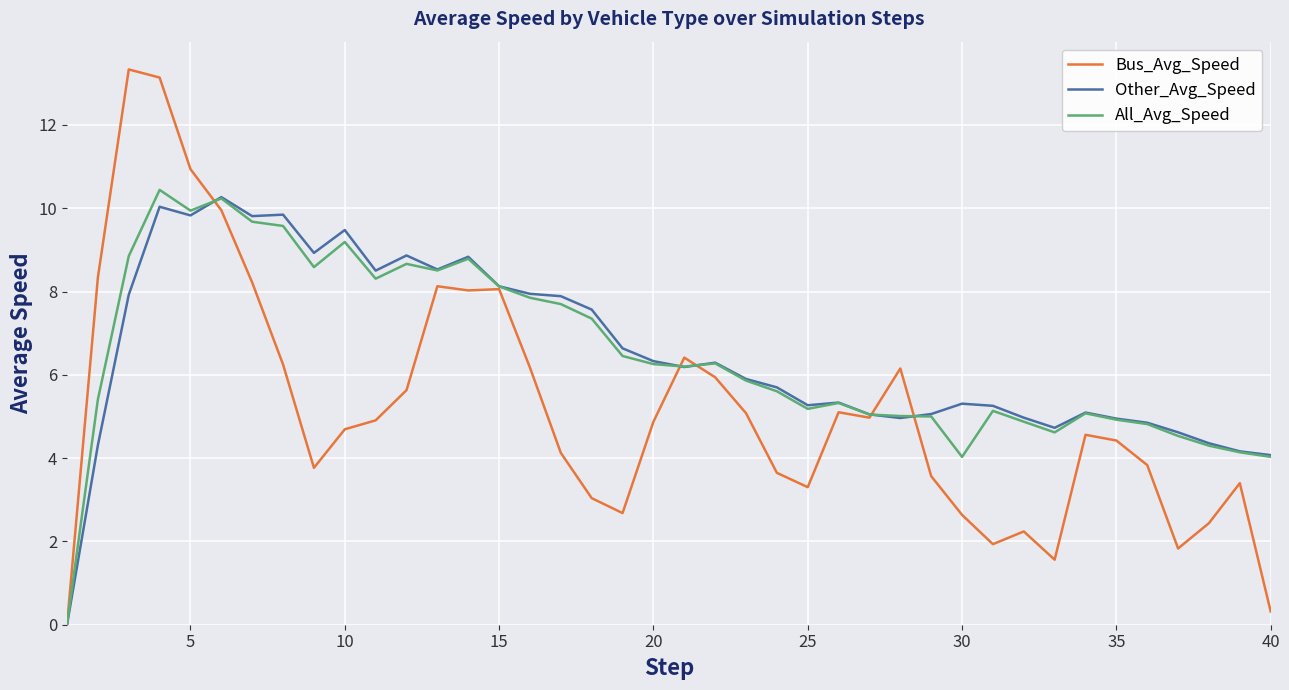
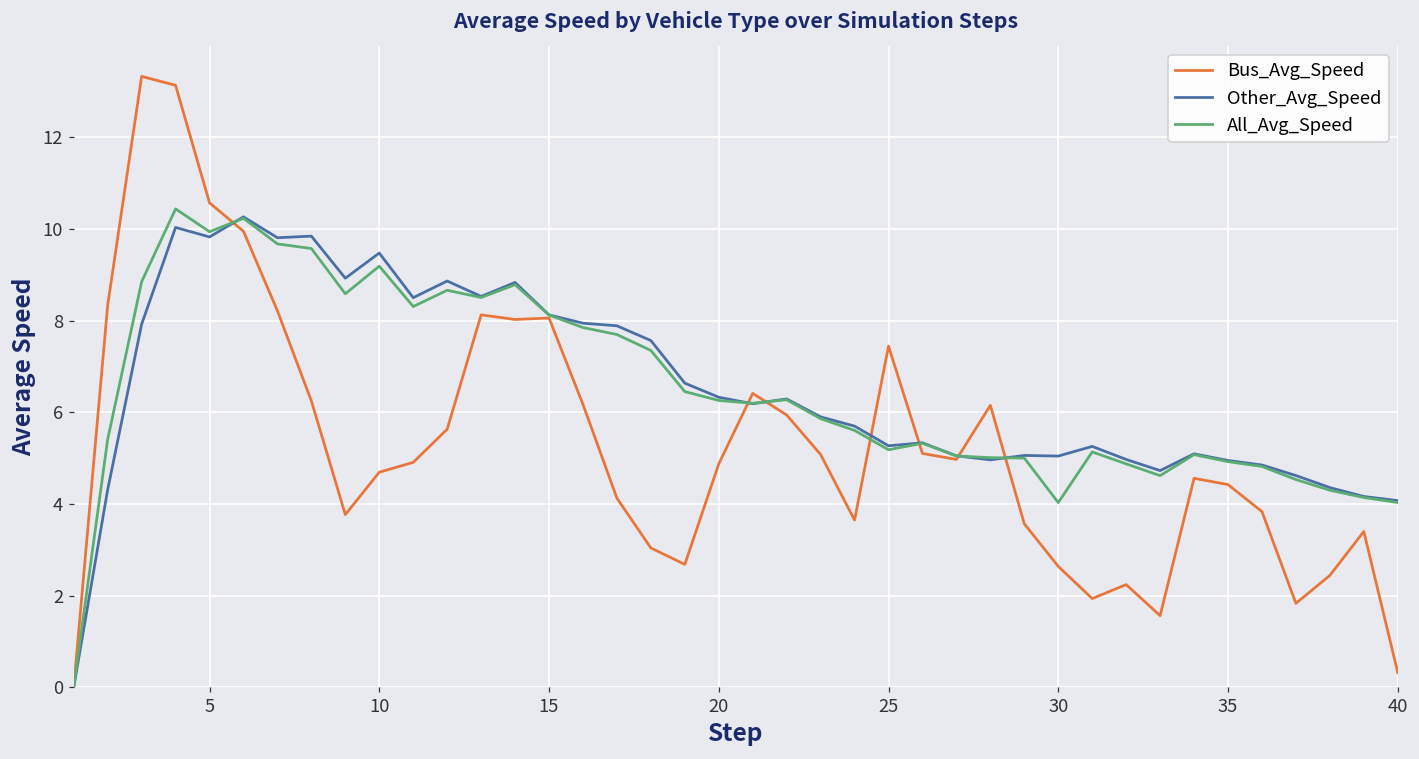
Bus_Avg_Speed, 5: 10.9 -> 10.6
Bus_Avg_Speed, 25: 3.3 -> 7.4
Other_Avg_Speed, 30: 5.3 -> 5.0
